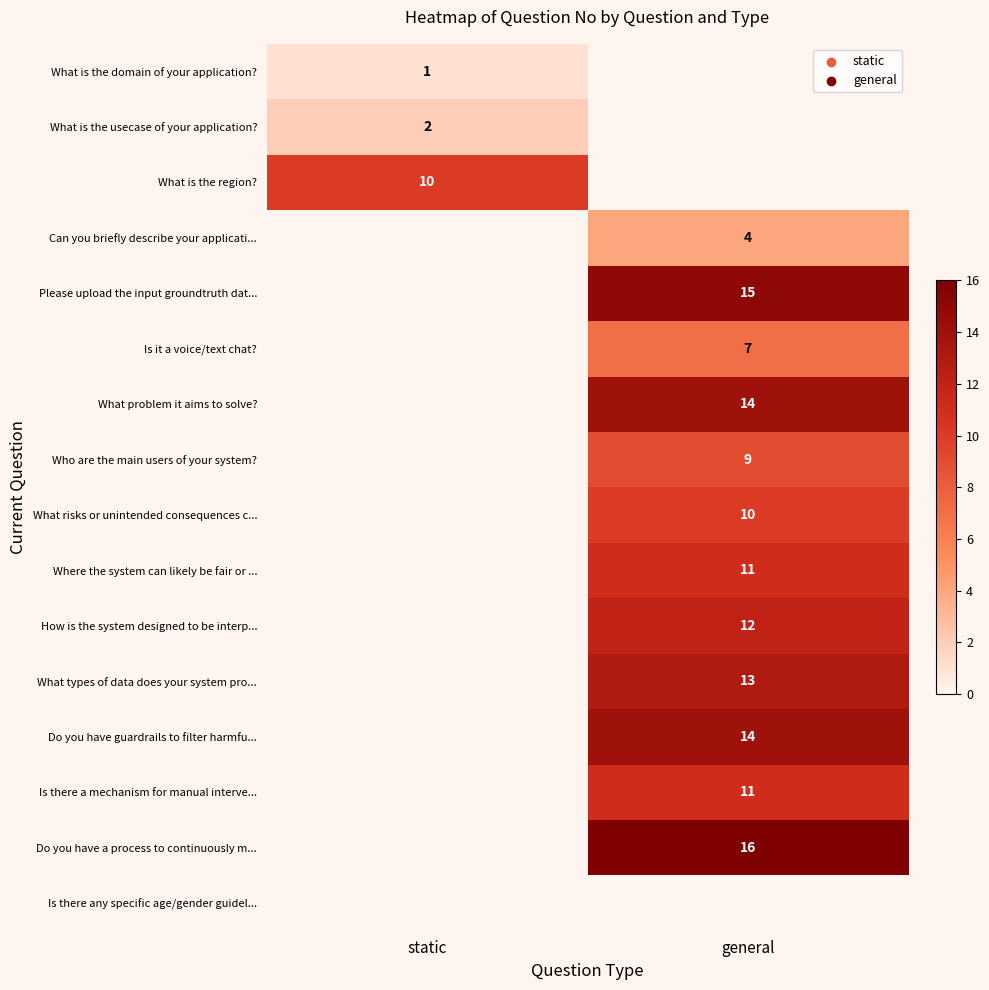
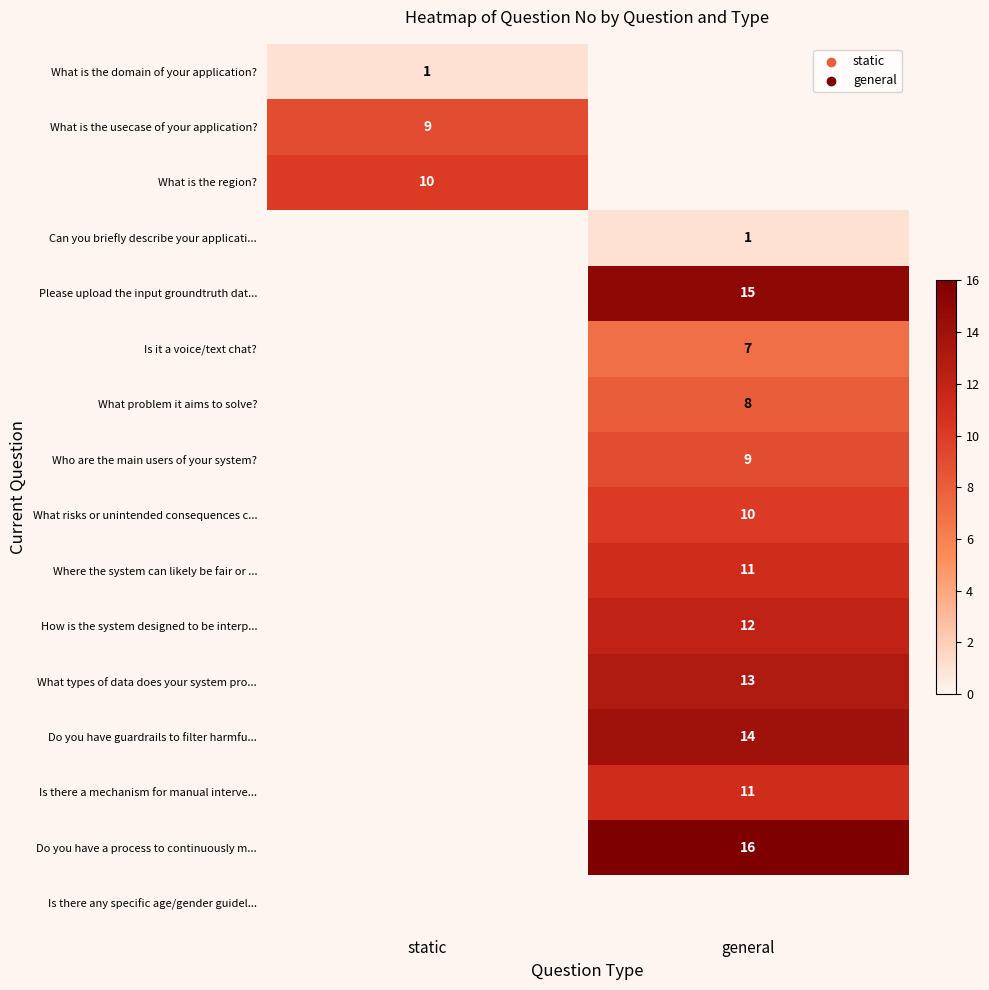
What is the usecase of your application?, static: 2 -> 9
Can you briefly describe your applicati..., general: 4 -> 1
What problem it aims to solve?, general: 14 -> 8
